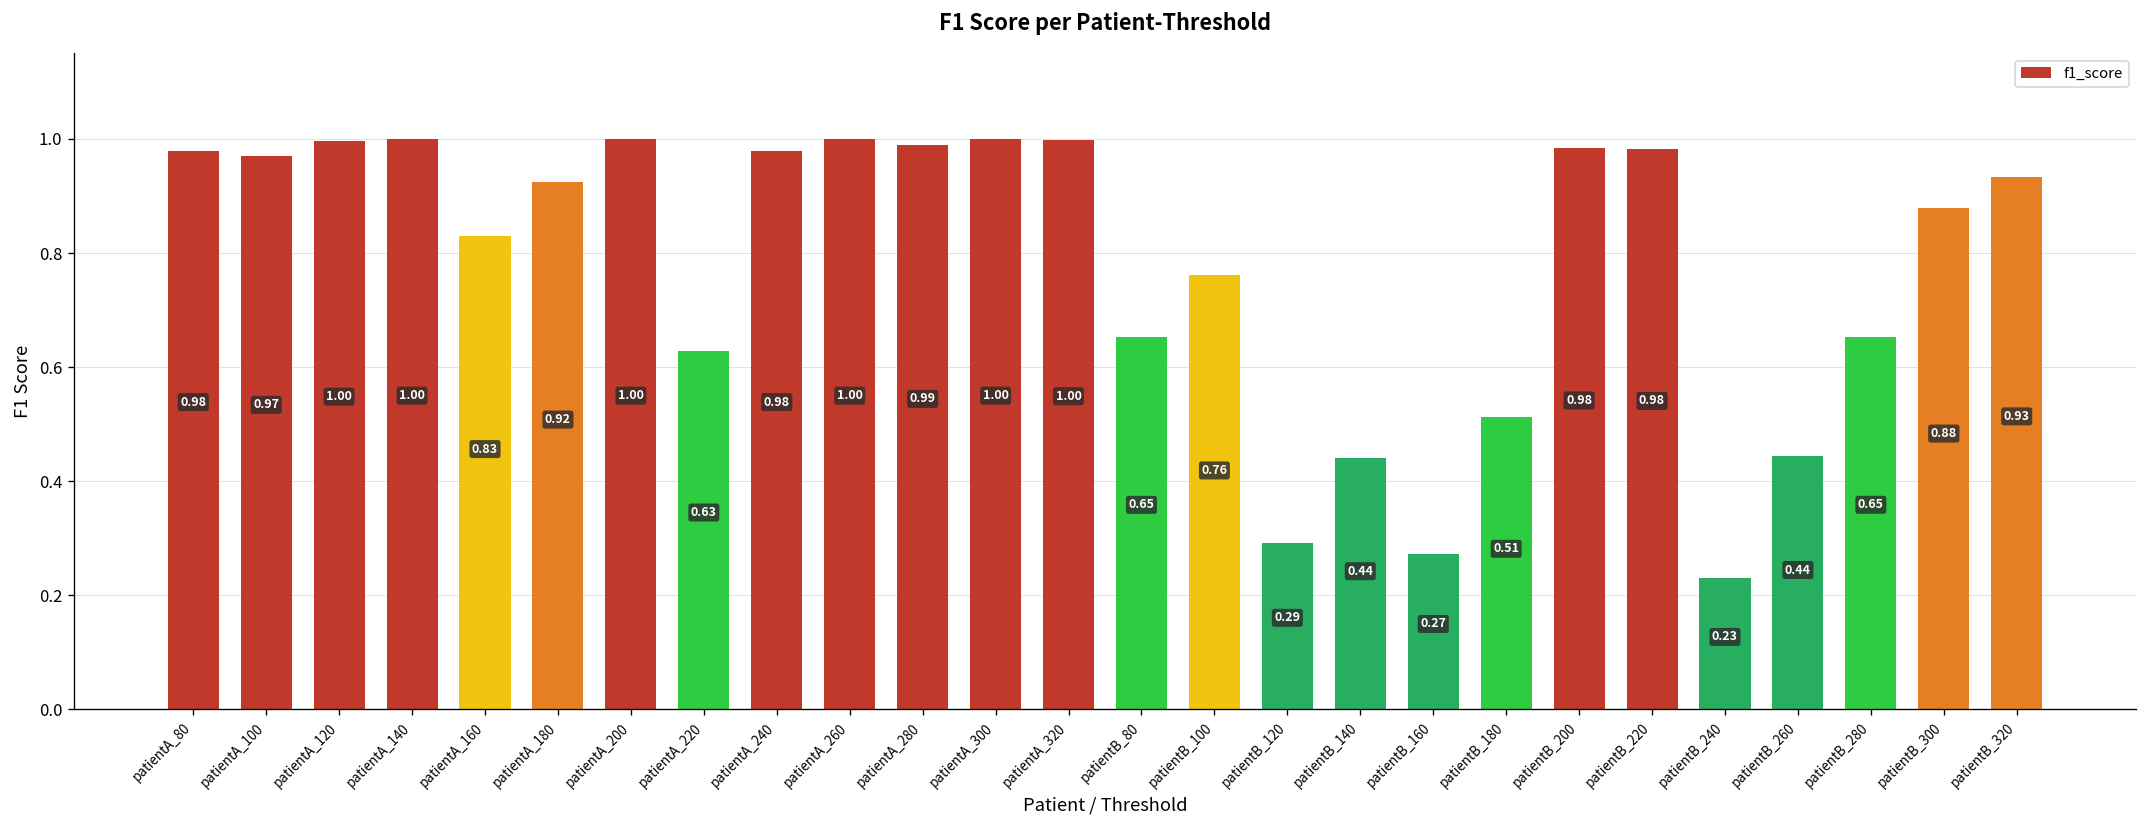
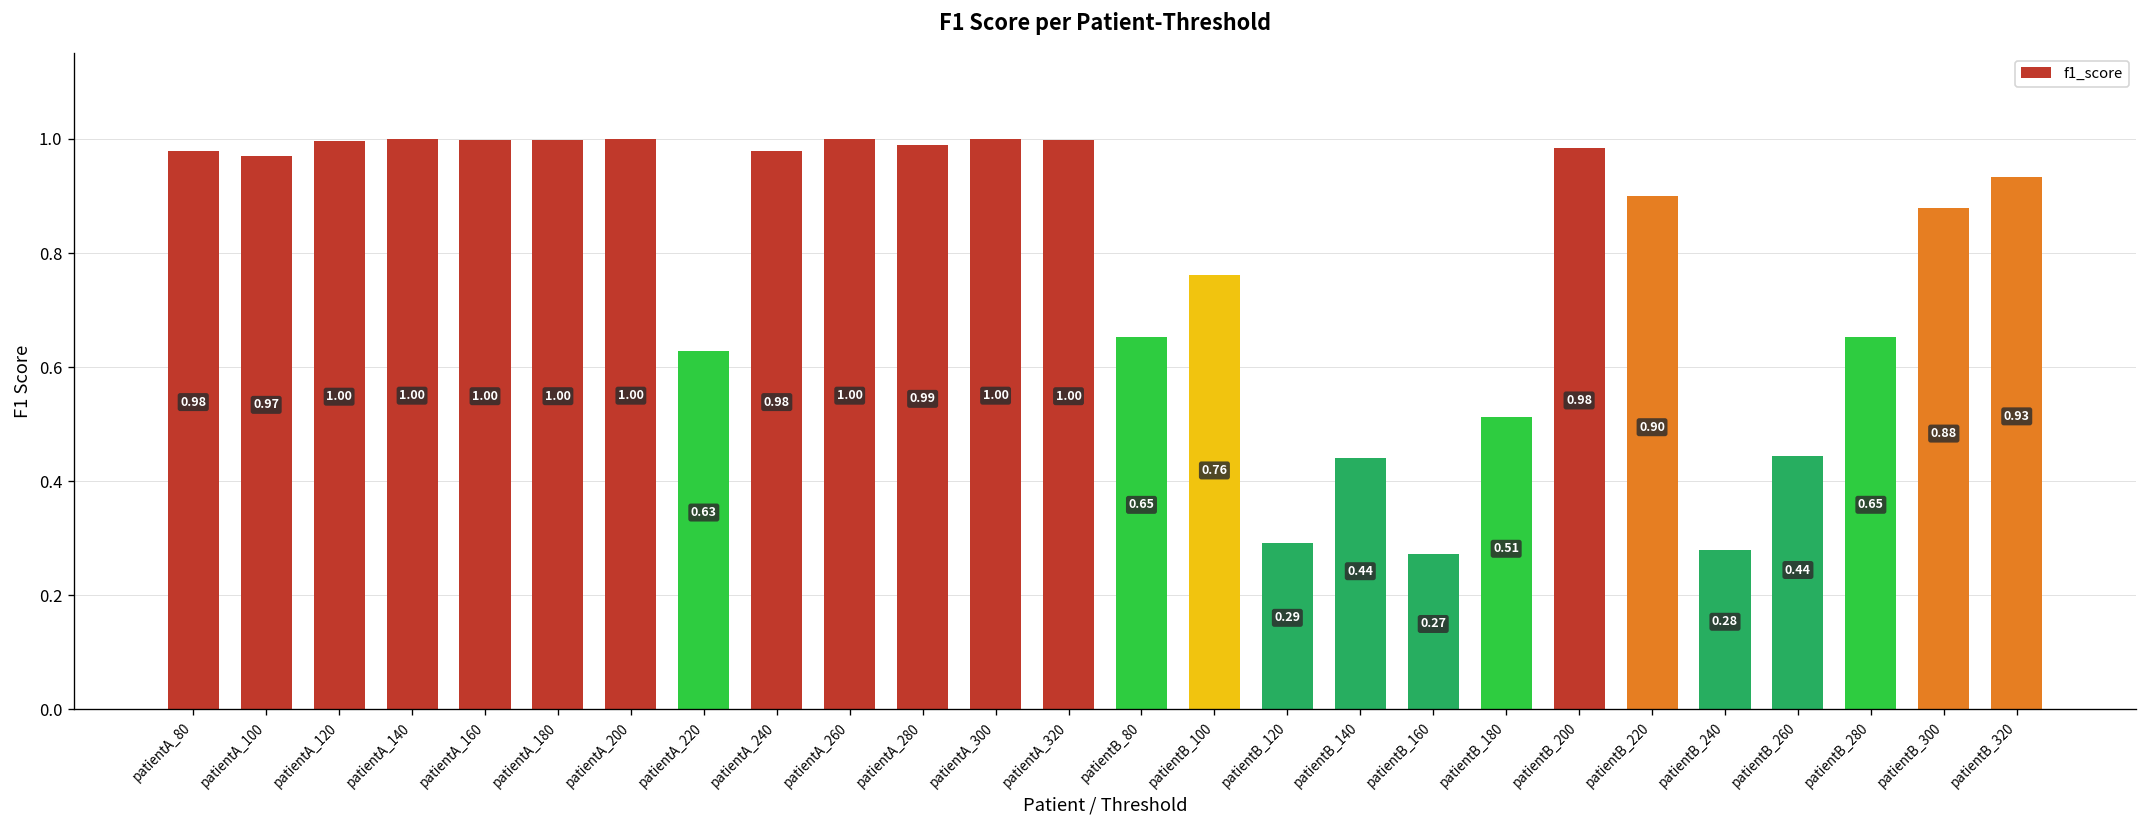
patientA_160: 0.83 -> 1.00
patientA_180: 0.92 -> 1.00
patientB_220: 0.98 -> 0.90
patientB_240: 0.23 -> 0.28
